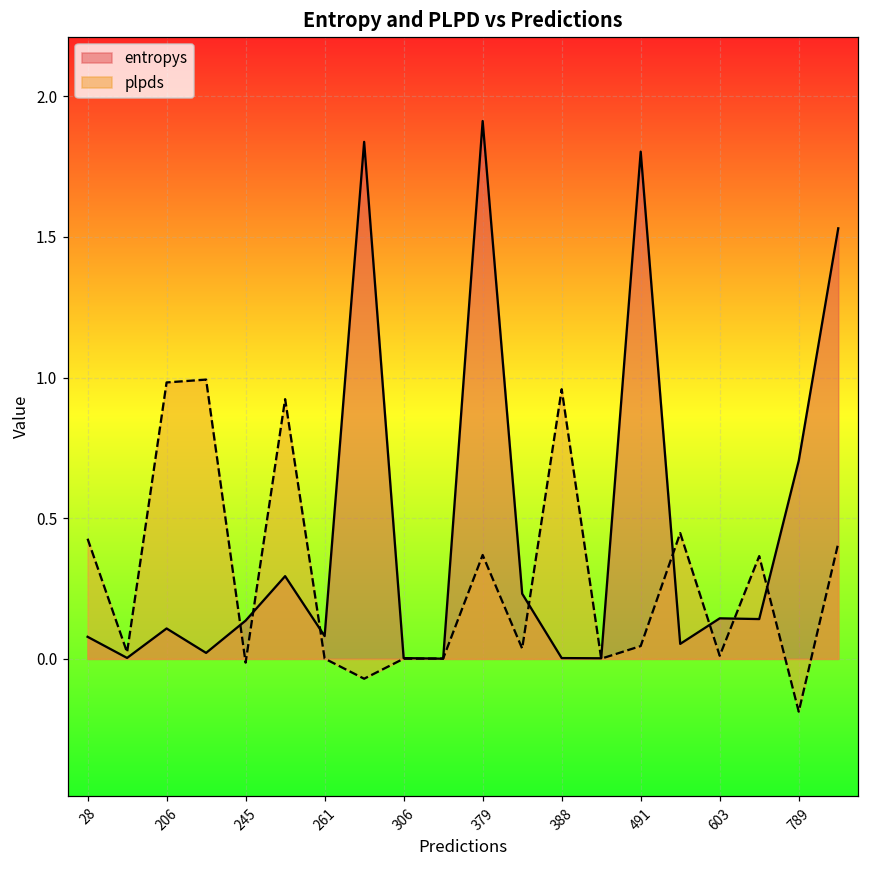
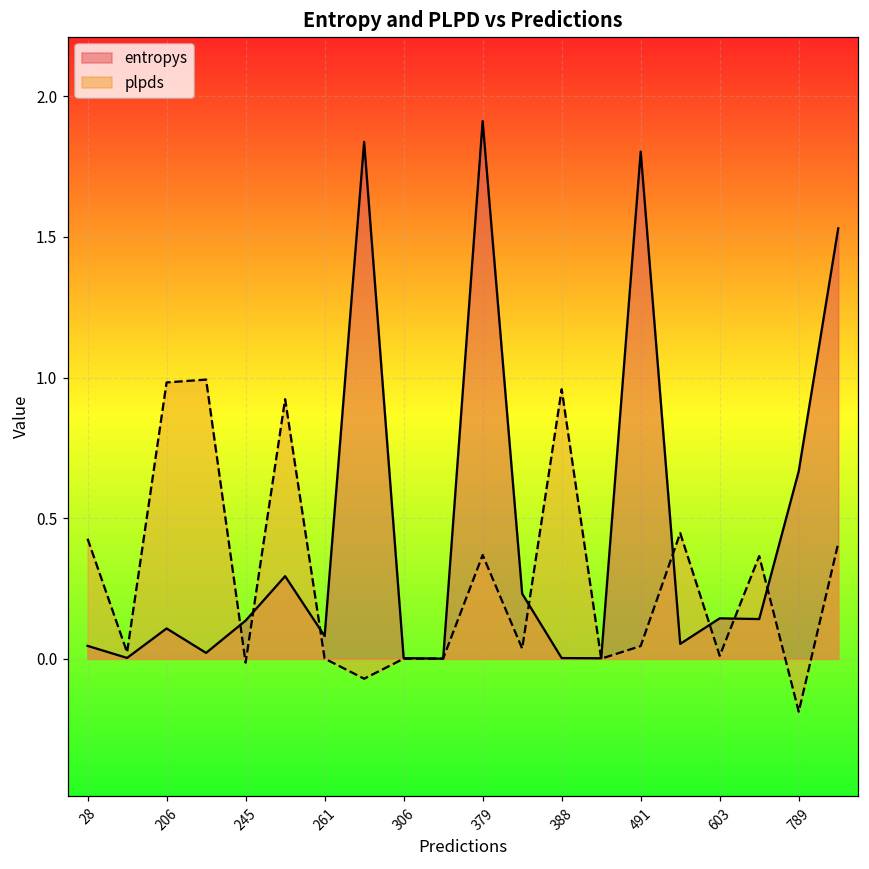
entropys, 28: 0.08 -> 0.05
entropys, 789: 0.70 -> 0.67
